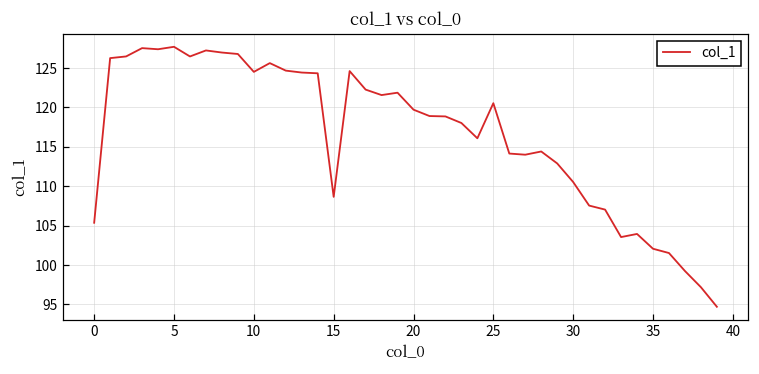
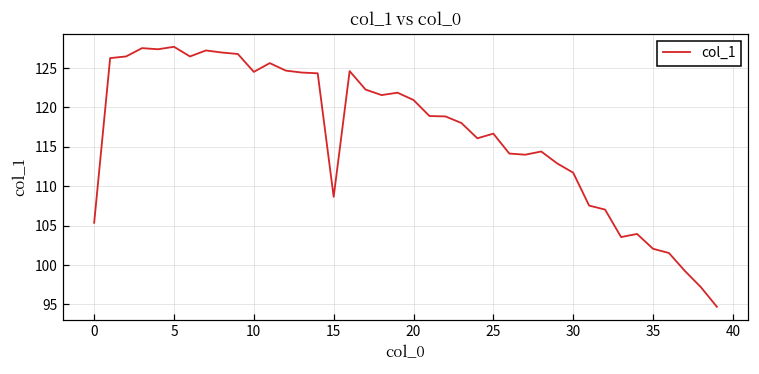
20: 120 -> 121
25: 121 -> 117
30: 111 -> 112
